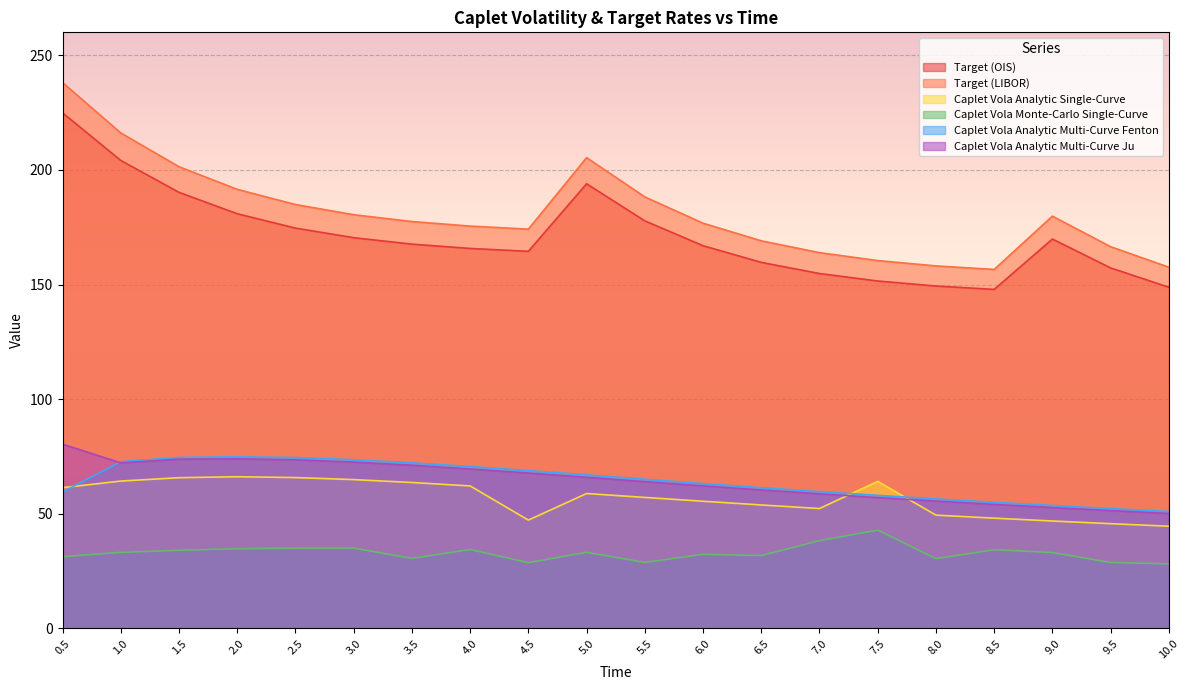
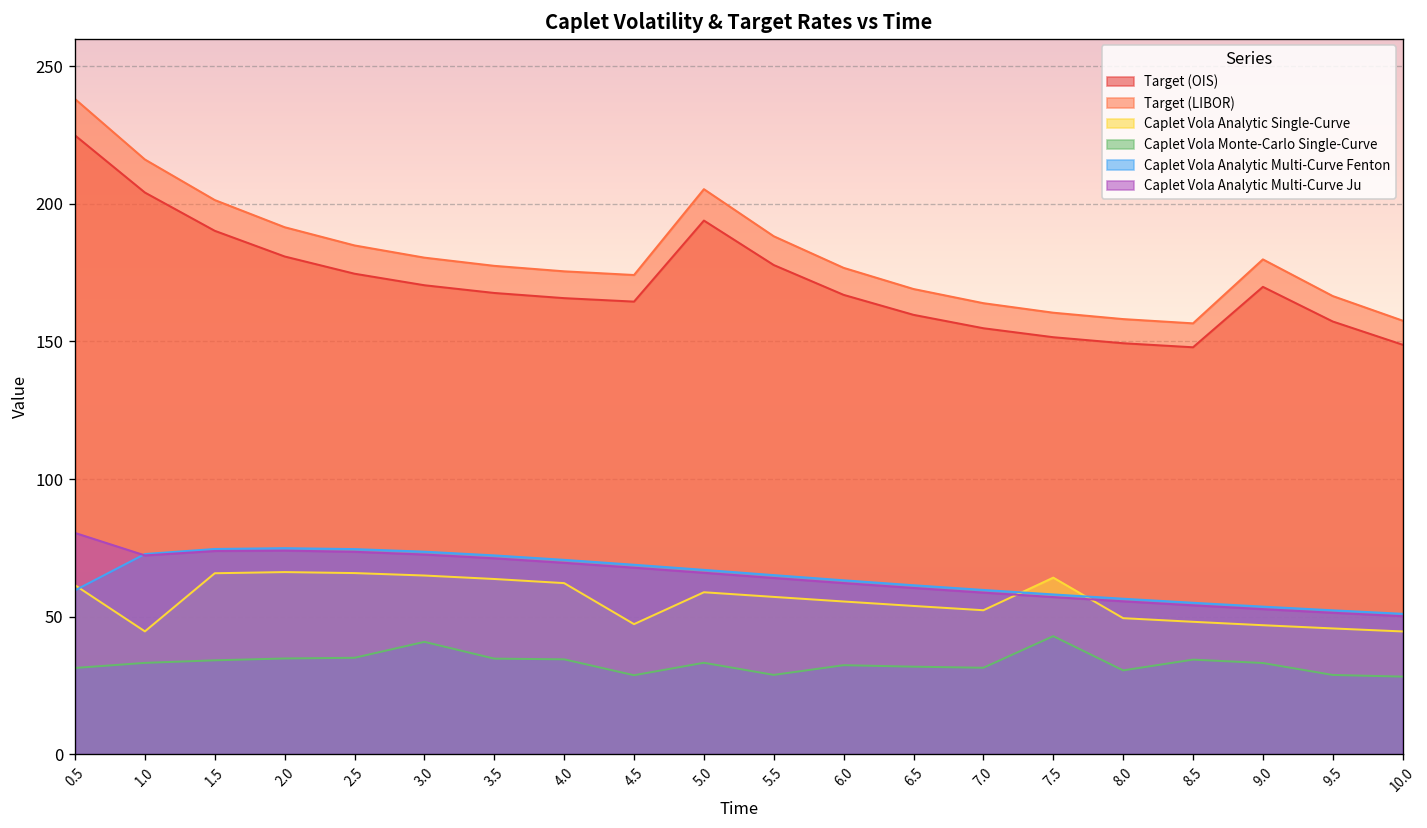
Caplet Vola Analytic Single-Curve, 1.0: 64 -> 45
Caplet Vola Monte-Carlo Single-Curve, 3.0: 35 -> 41
Caplet Vola Monte-Carlo Single-Curve, 3.5: 31 -> 35
Caplet Vola Monte-Carlo Single-Curve, 7.0: 38 -> 31
